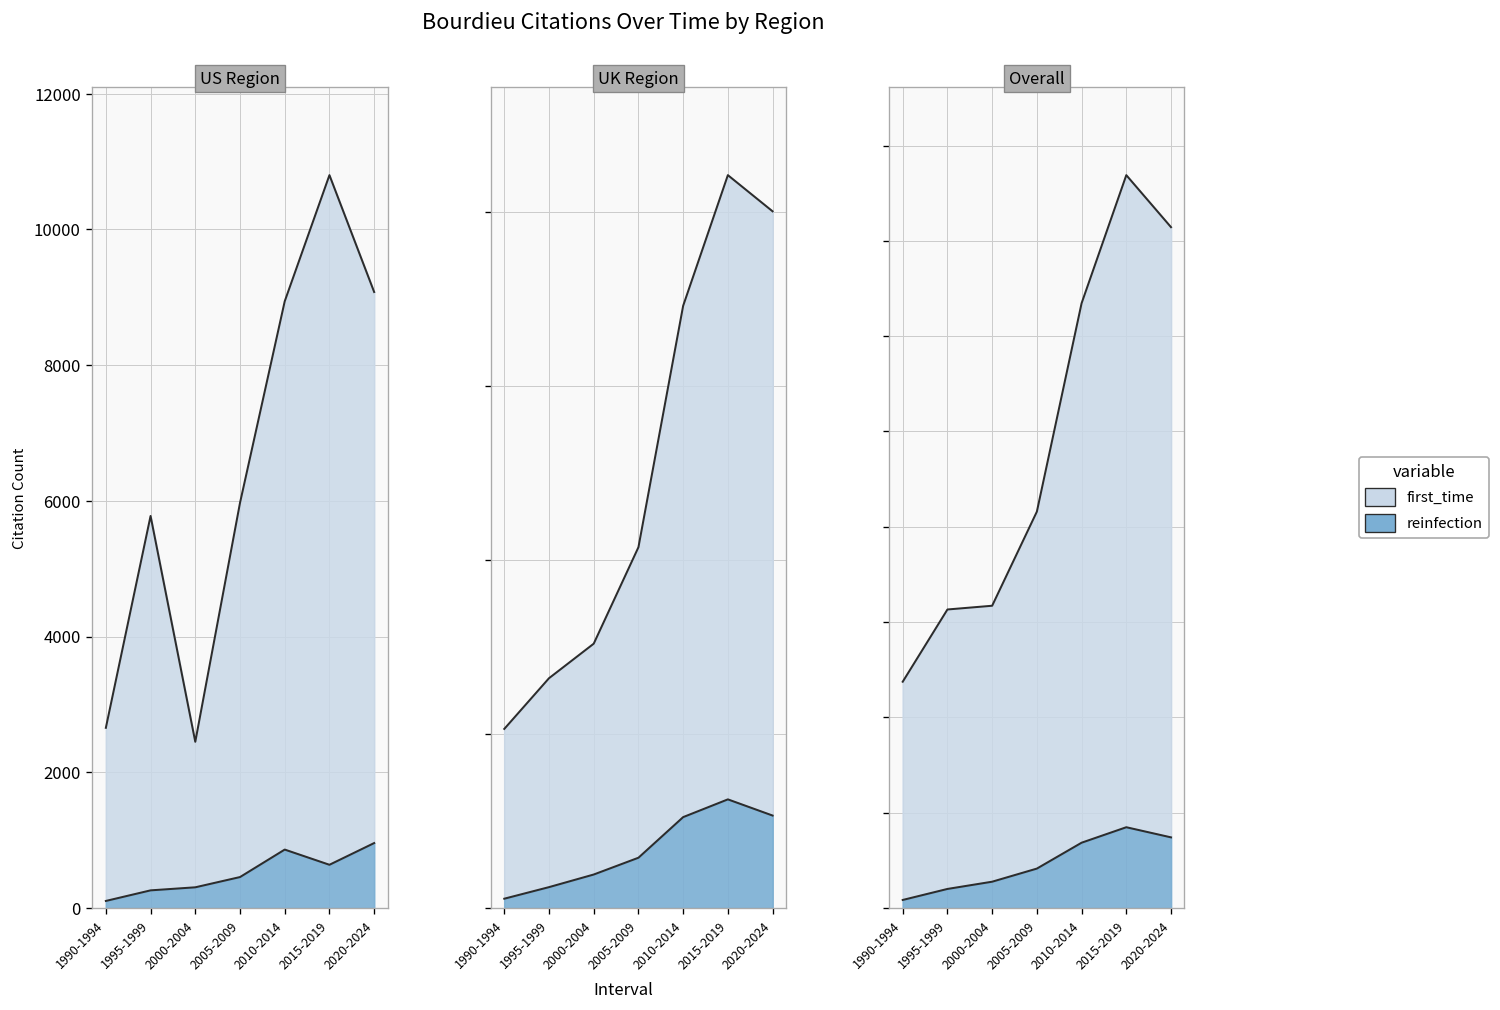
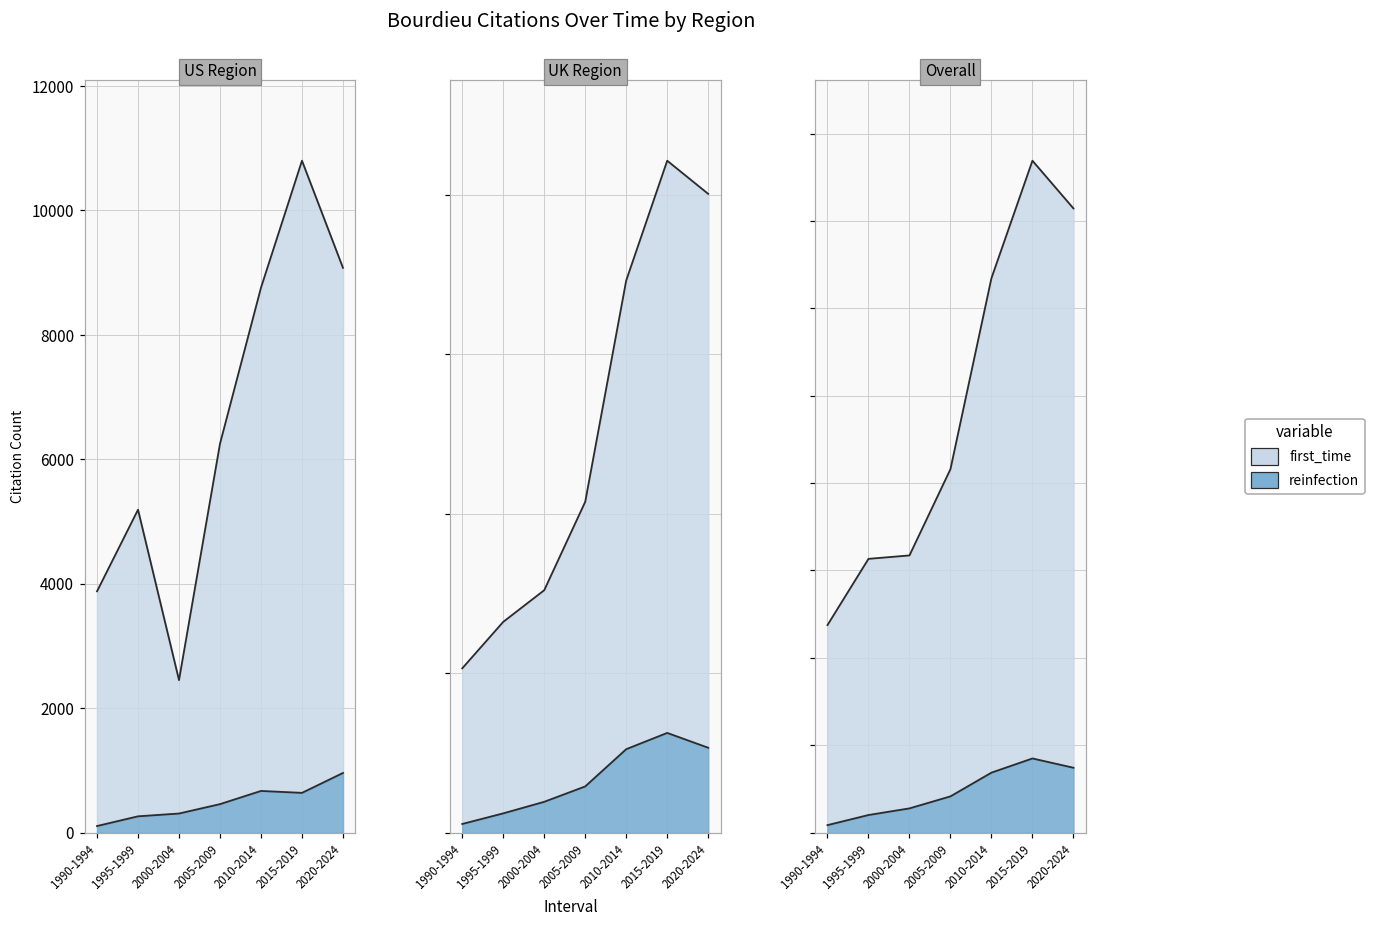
US Region, first_time, 1990-1994: 2700 -> 3900
US Region, first_time, 1995-1999: 5800 -> 5200
US Region, first_time, 2005-2009: 6000 -> 6300
US Region, first_time, 2010-2014: 8900 -> 8800
US Region, reinfection, 2010-2014: 900 -> 700
